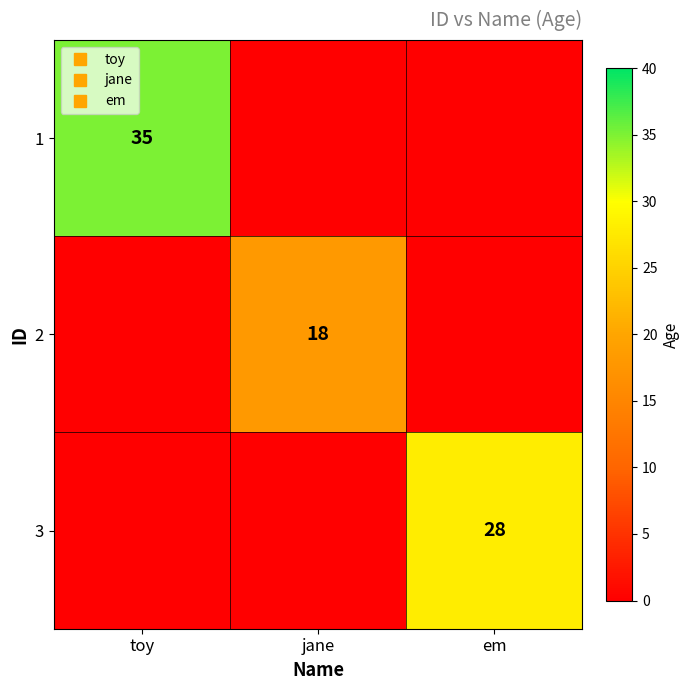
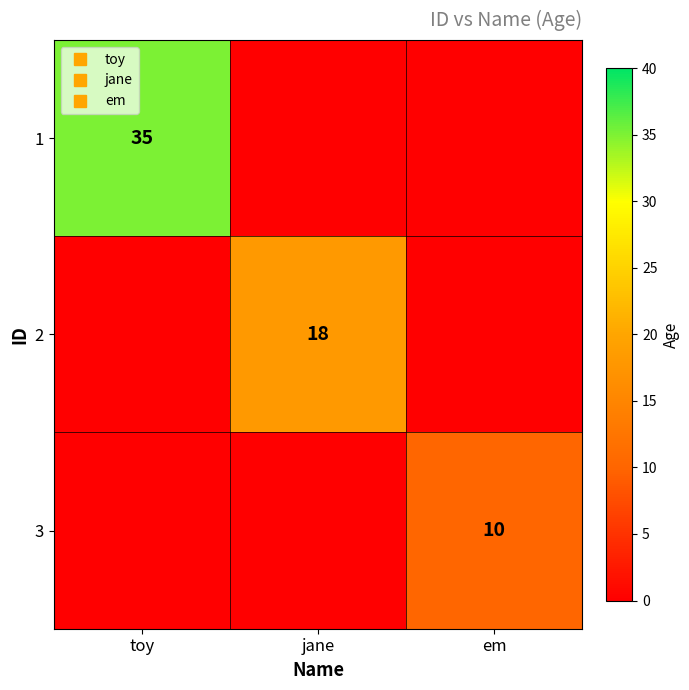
3, em: 28 -> 10
